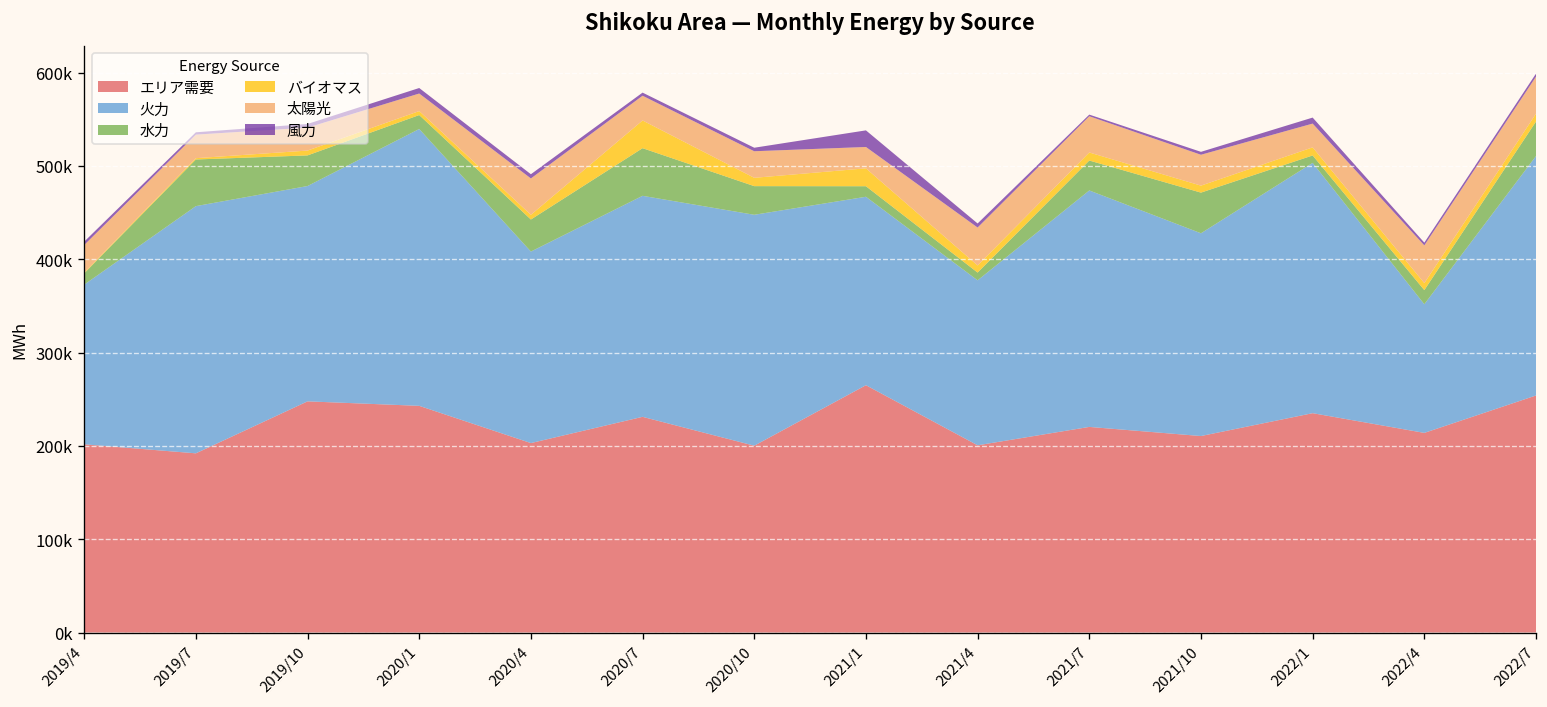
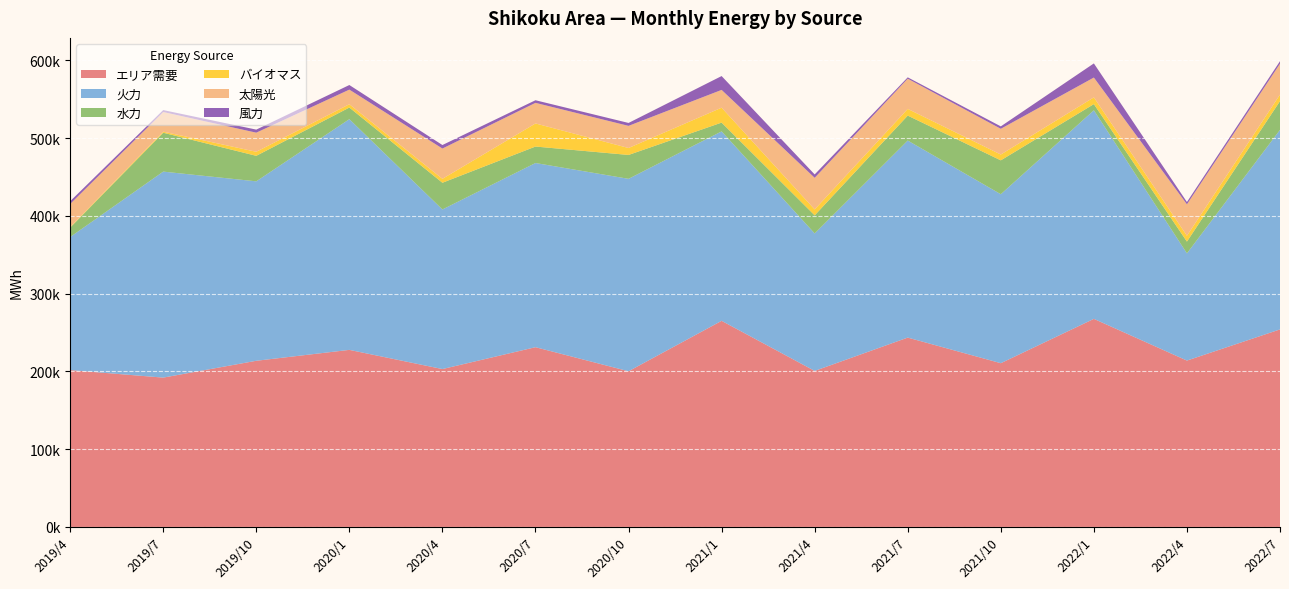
エリア需要, 2019/10: 250000 -> 210000
エリア需要, 2020/1: 240000 -> 230000
水力, 2020/7: 50000 -> 20000
火力, 2021/1: 200000 -> 240000
水力, 2021/4: 10000 -> 20000
エリア需要, 2021/7: 220000 -> 240000
エリア需要, 2022/1: 240000 -> 270000
風力, 2022/1: 10000 -> 20000
